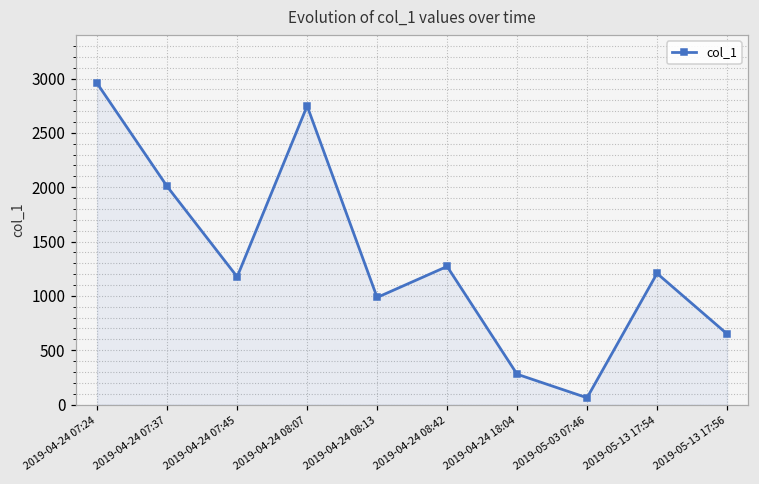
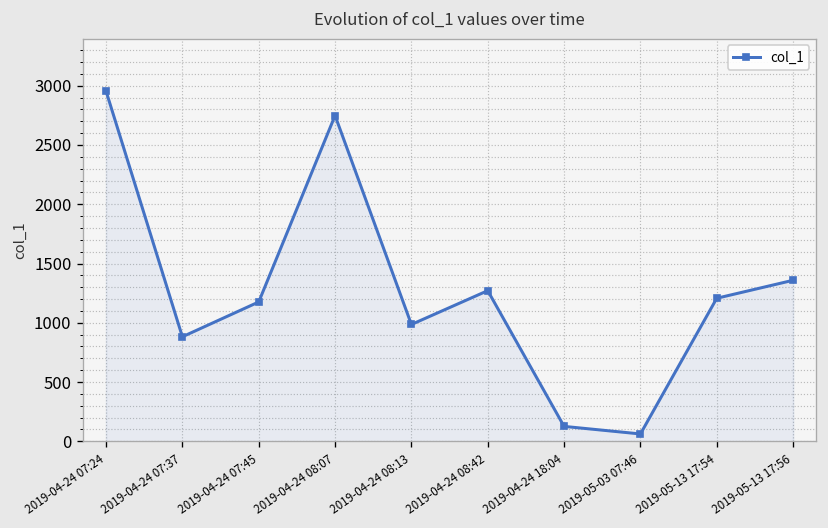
2019-04-24 07:37: 2000 -> 900
2019-04-24 18:04: 300 -> 100
2019-05-13 17:56: 700 -> 1400
